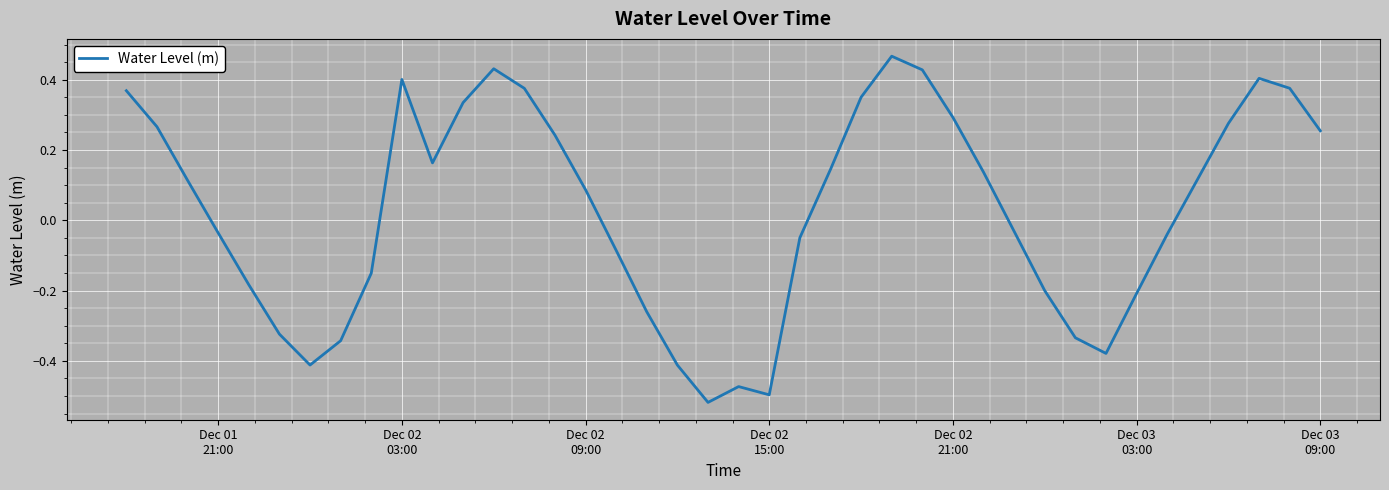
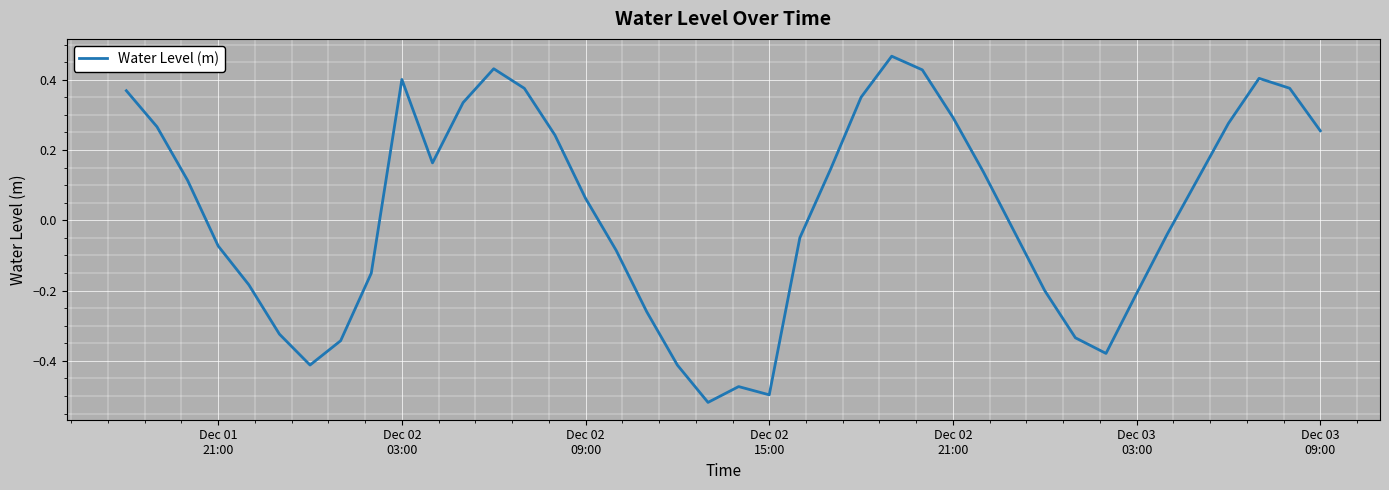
Dec 01 21:00: -0.04 -> -0.07
Dec 02 09:00: 0.09 -> 0.06
